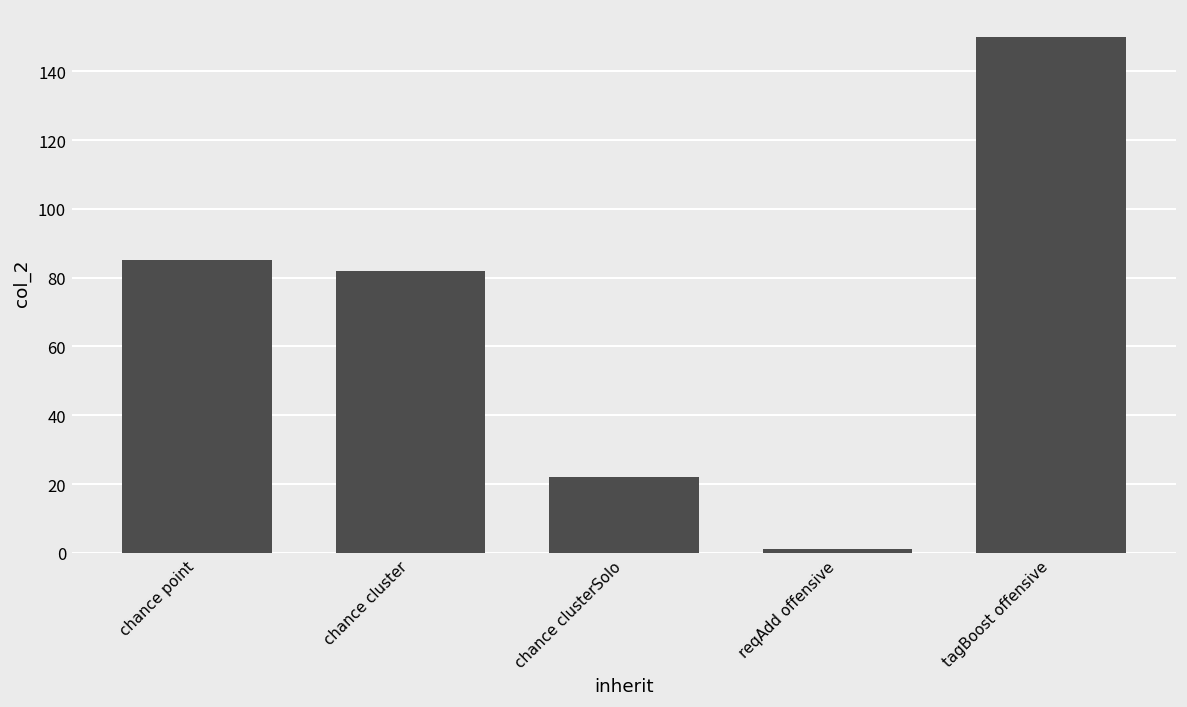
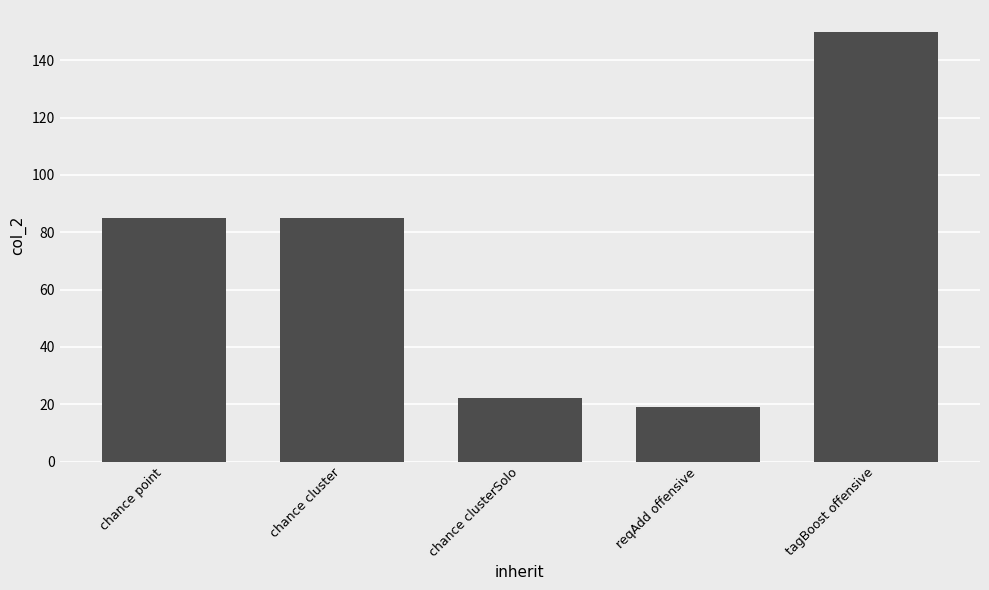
chance cluster: 82 -> 85
reqAdd offensive: 1 -> 19
